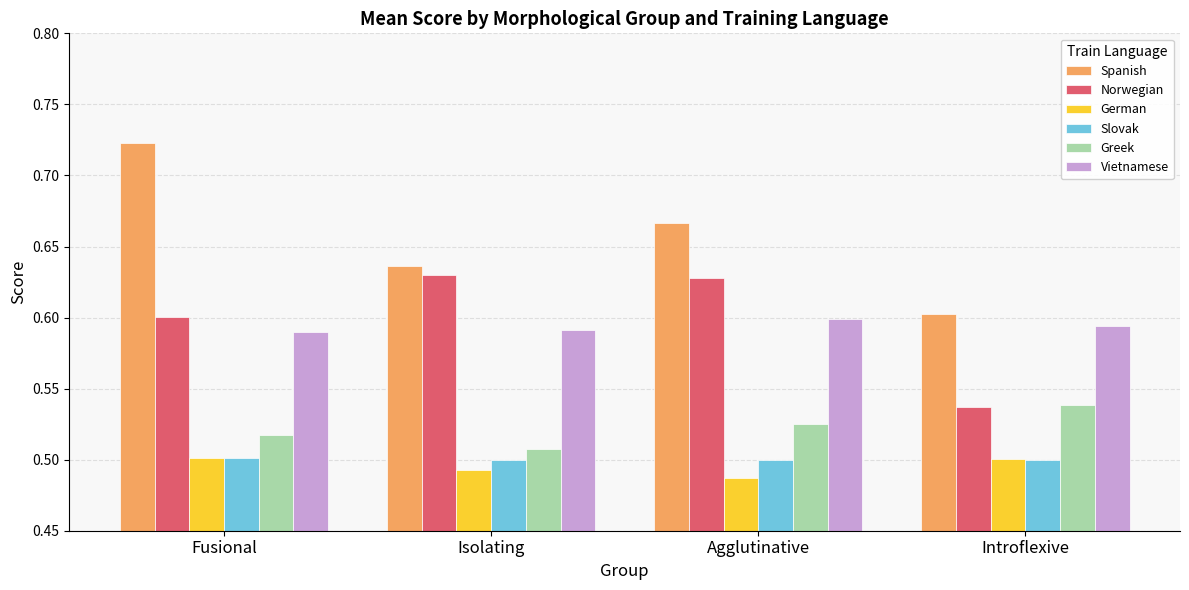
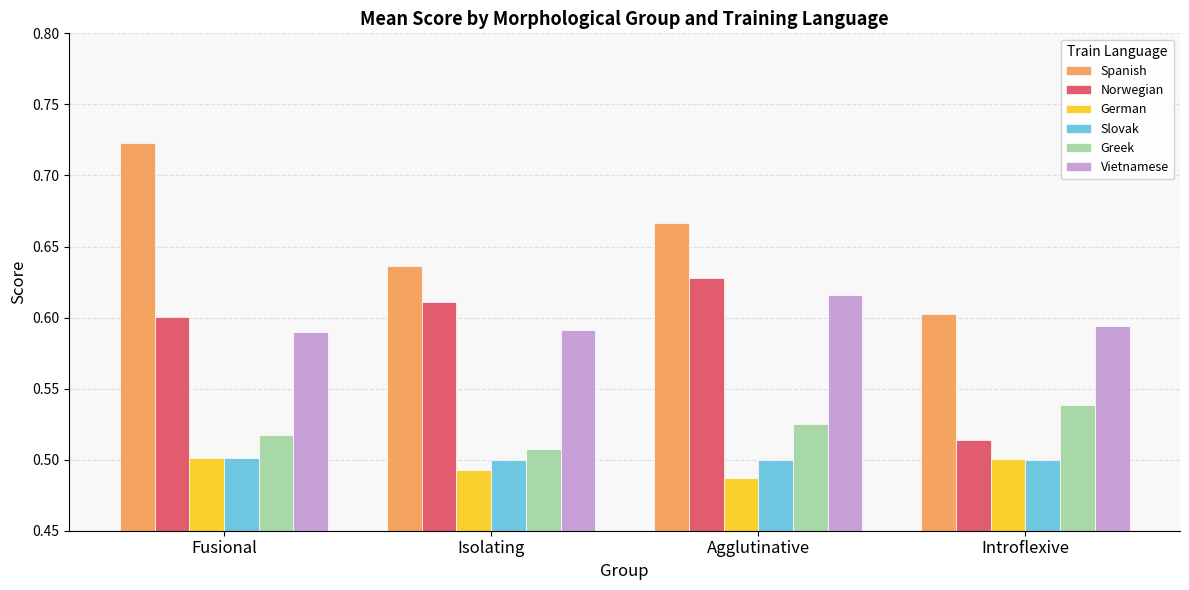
Norwegian, Isolating: 0.630 -> 0.611
Vietnamese, Agglutinative: 0.599 -> 0.616
Norwegian, Introflexive: 0.537 -> 0.514
